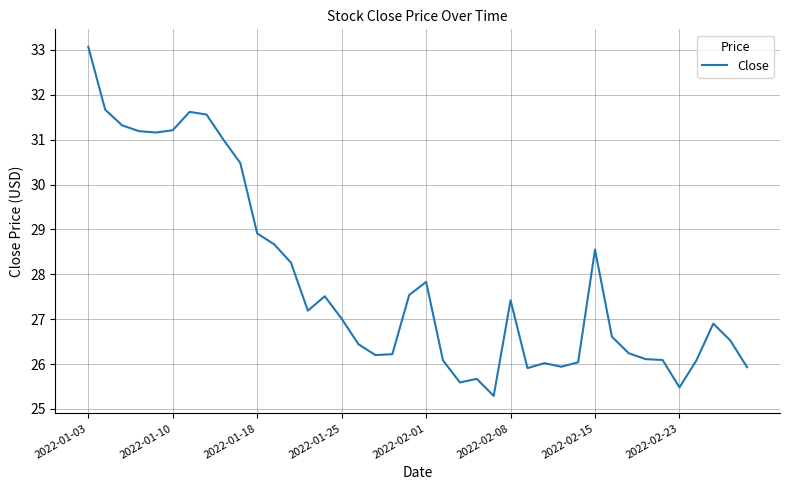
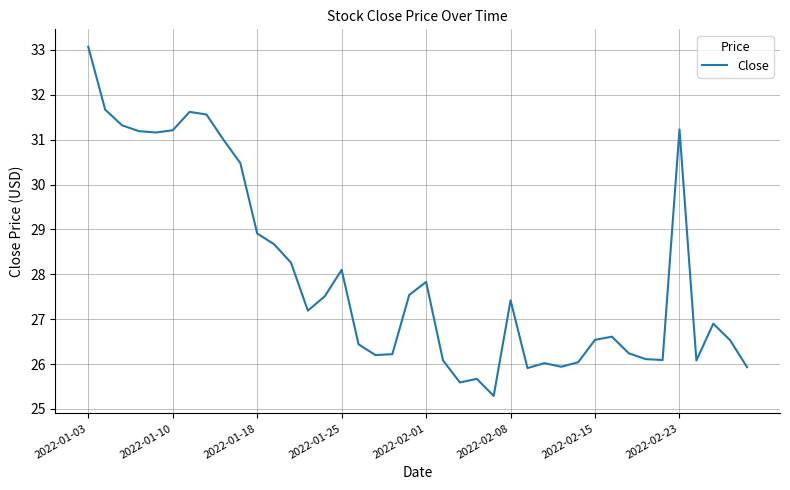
2022-01-25: 27.0 -> 28.1
2022-02-15: 28.6 -> 26.5
2022-02-23: 25.5 -> 31.2
